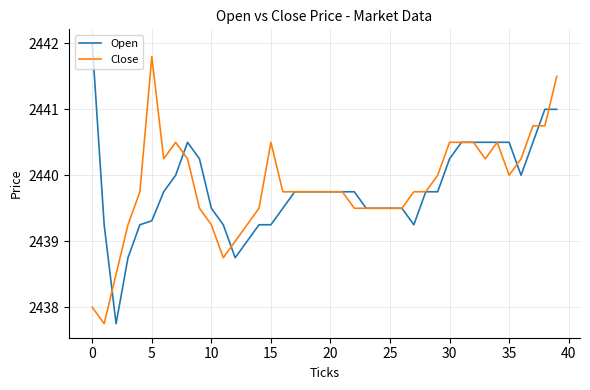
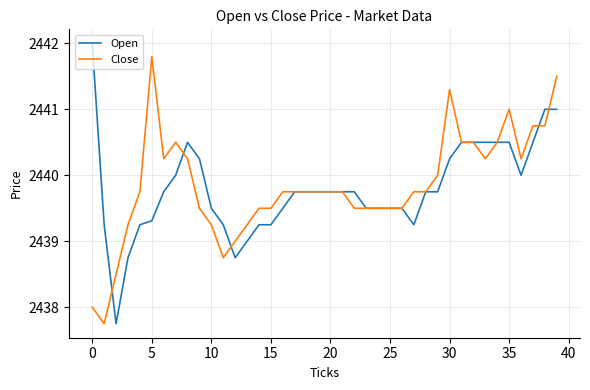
Close, 15: 2440.5 -> 2439.5
Close, 30: 2440.5 -> 2441.3
Close, 35: 2440 -> 2441
